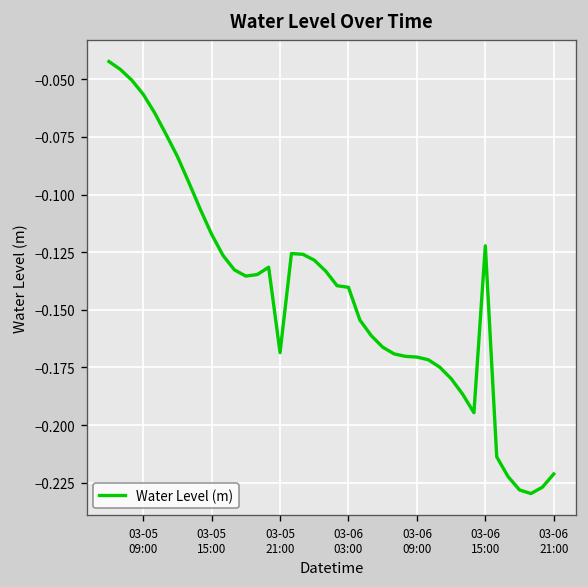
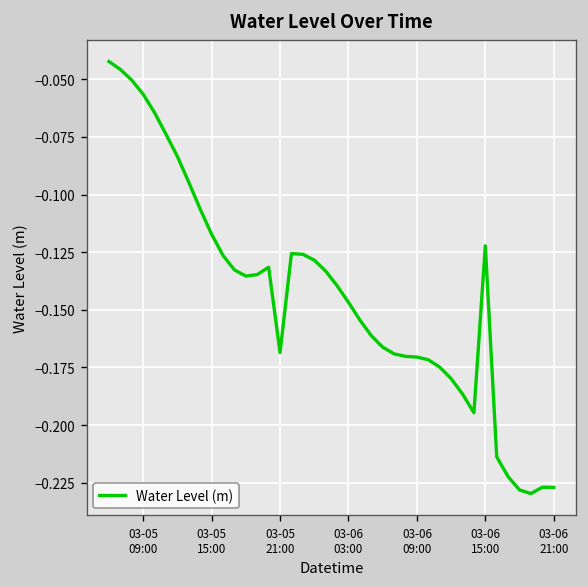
03-06 03:00: -0.140 -> -0.147
03-06 21:00: -0.221 -> -0.227
